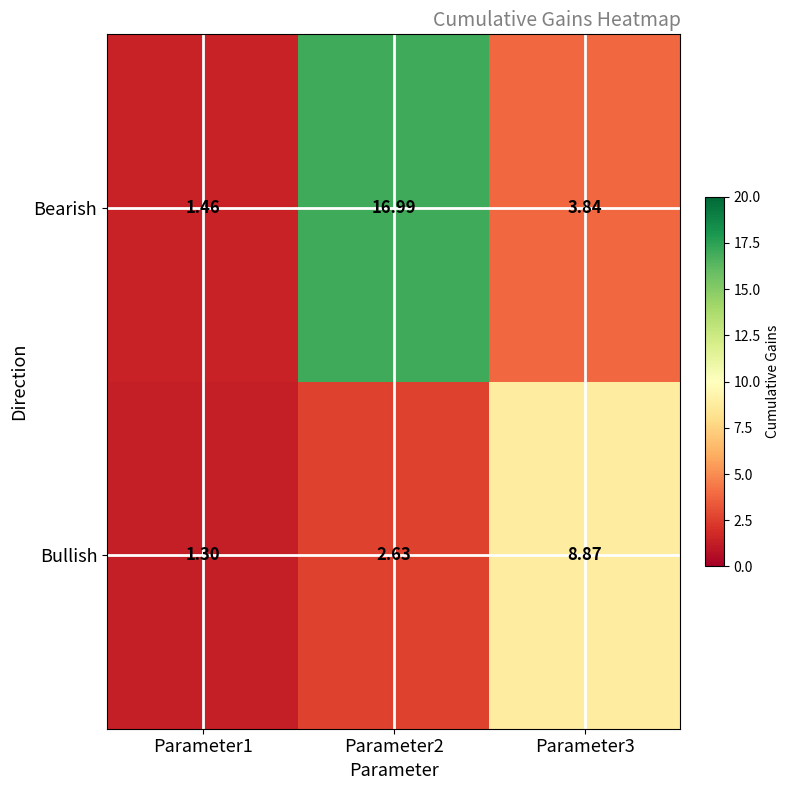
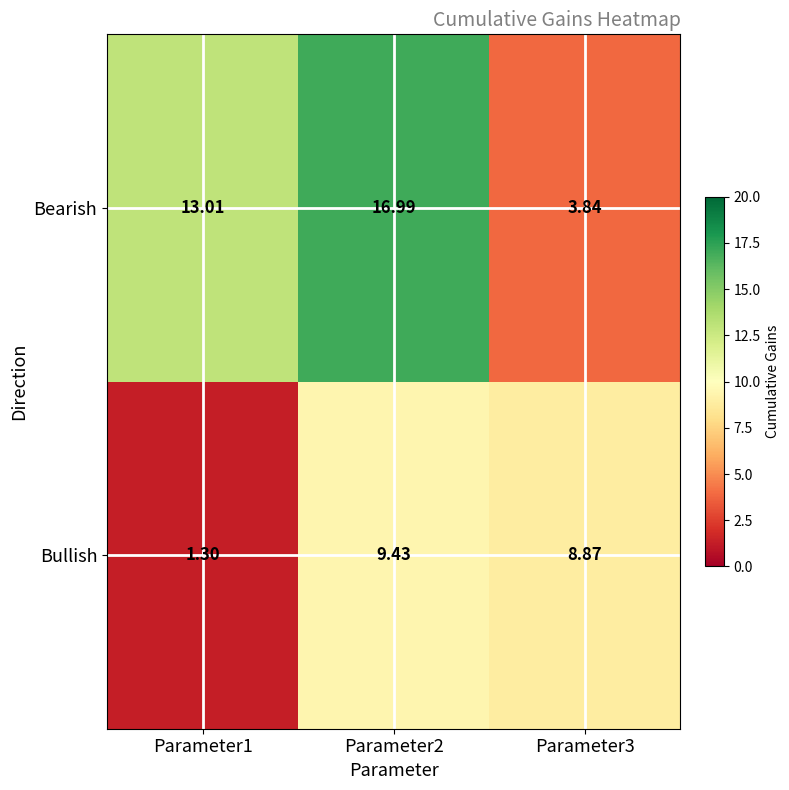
Bearish, Parameter1: 1.46 -> 13.01
Bullish, Parameter2: 2.63 -> 9.43
